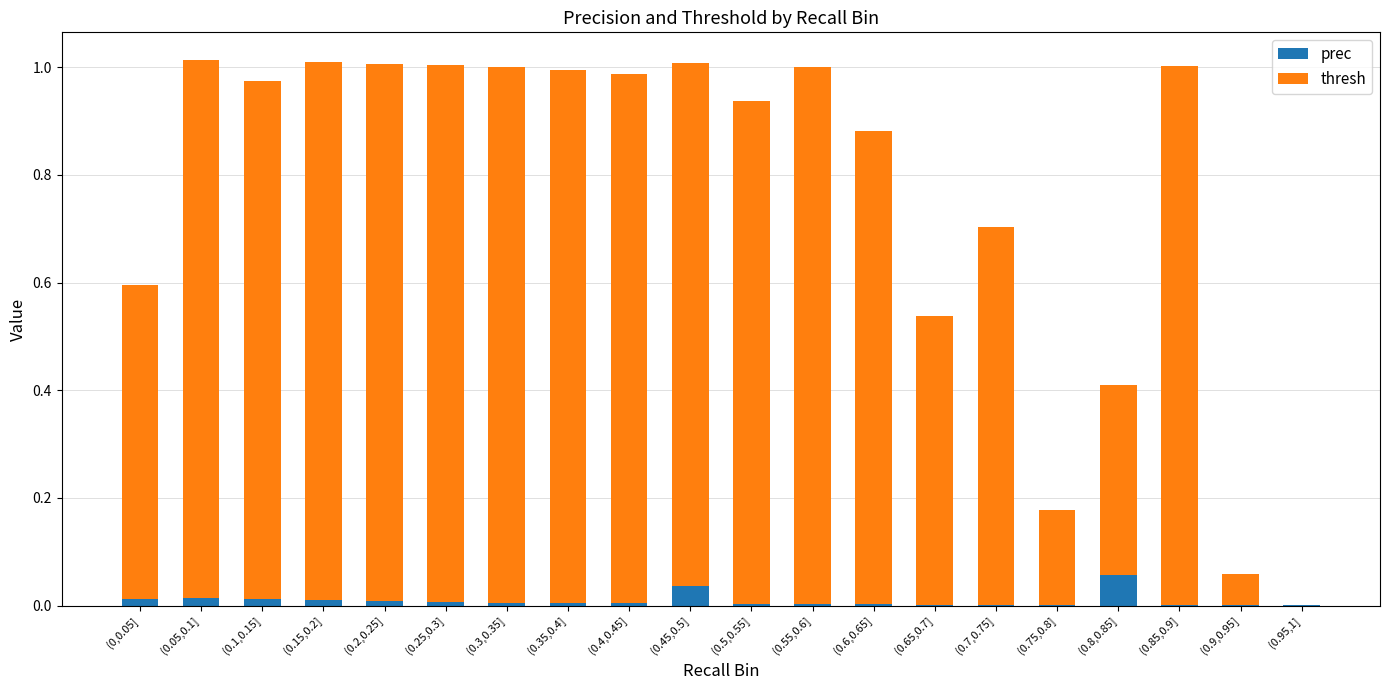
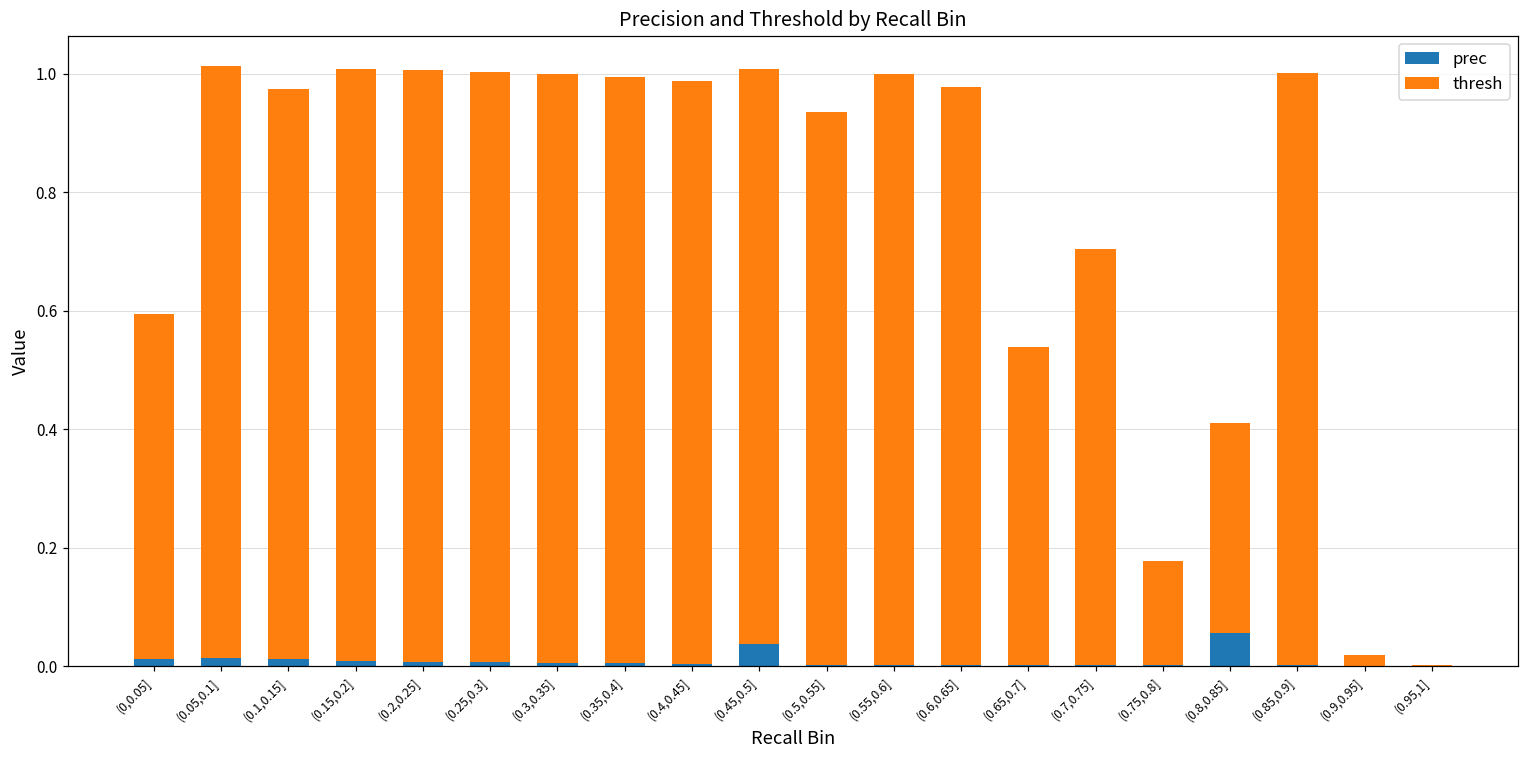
thresh, (0.6,0.65]: 0.88 -> 0.97
thresh, (0.9,0.95]: 0.06 -> 0.02
